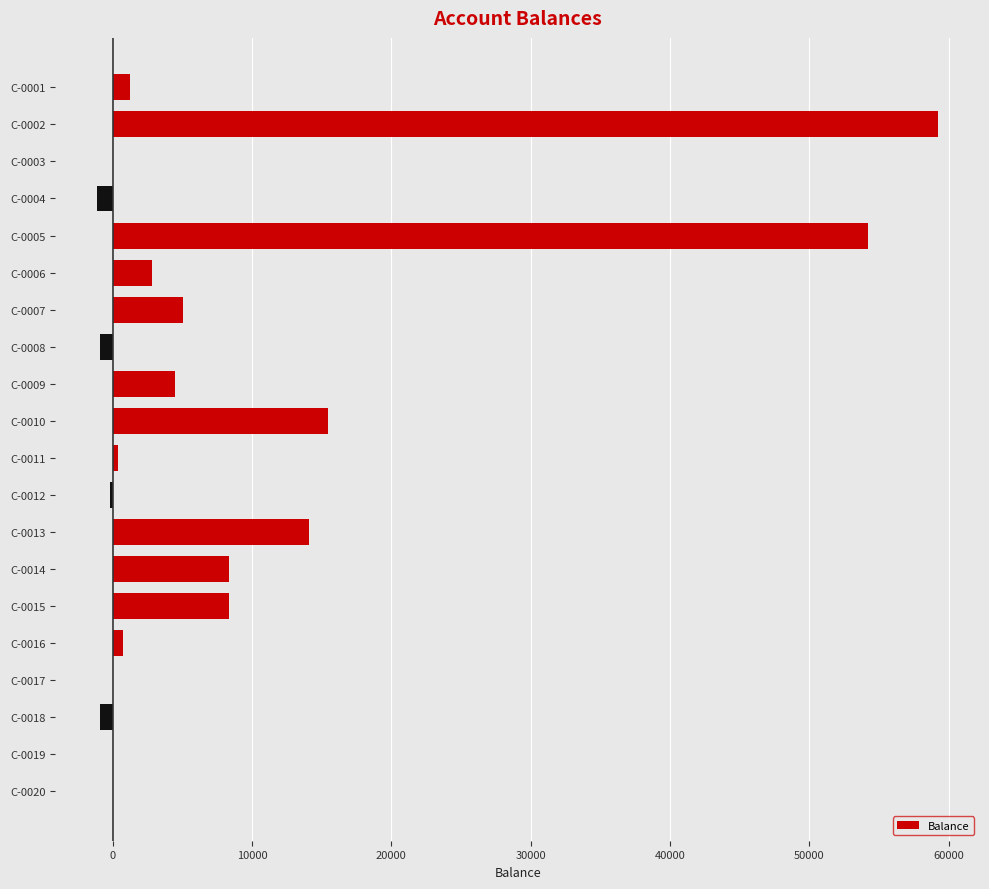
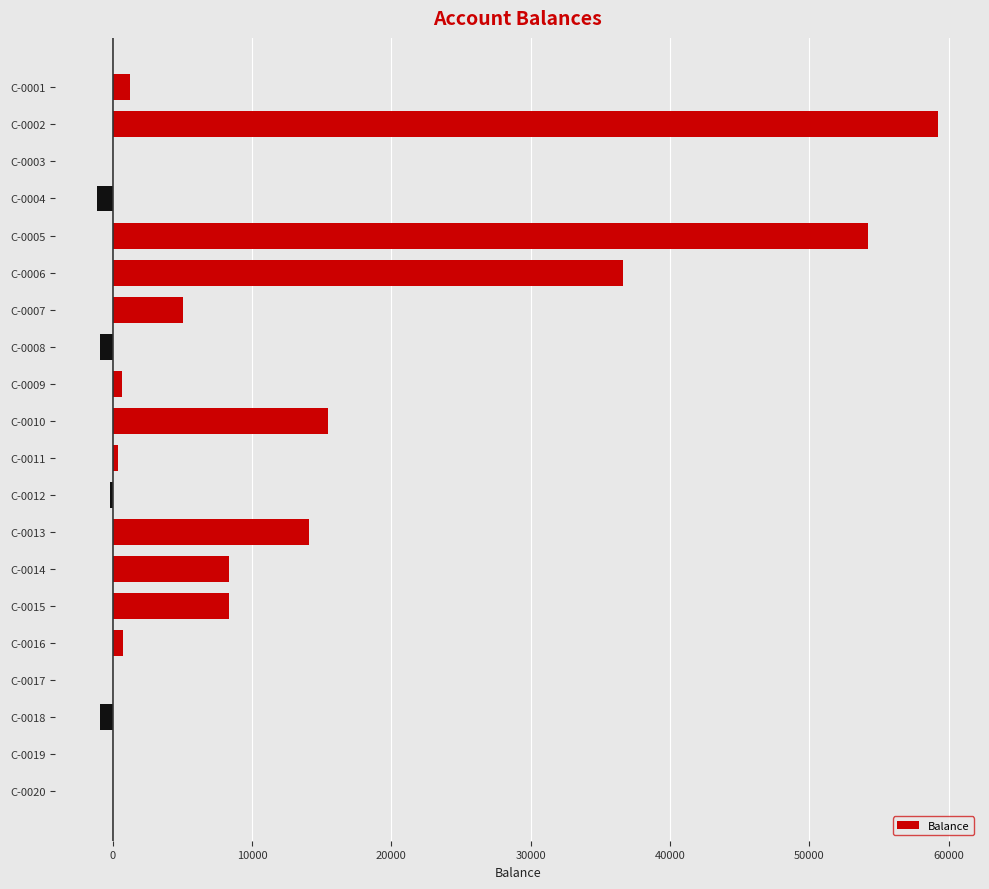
C-0006: 2800 -> 36600
C-0009: 4500 -> 600
